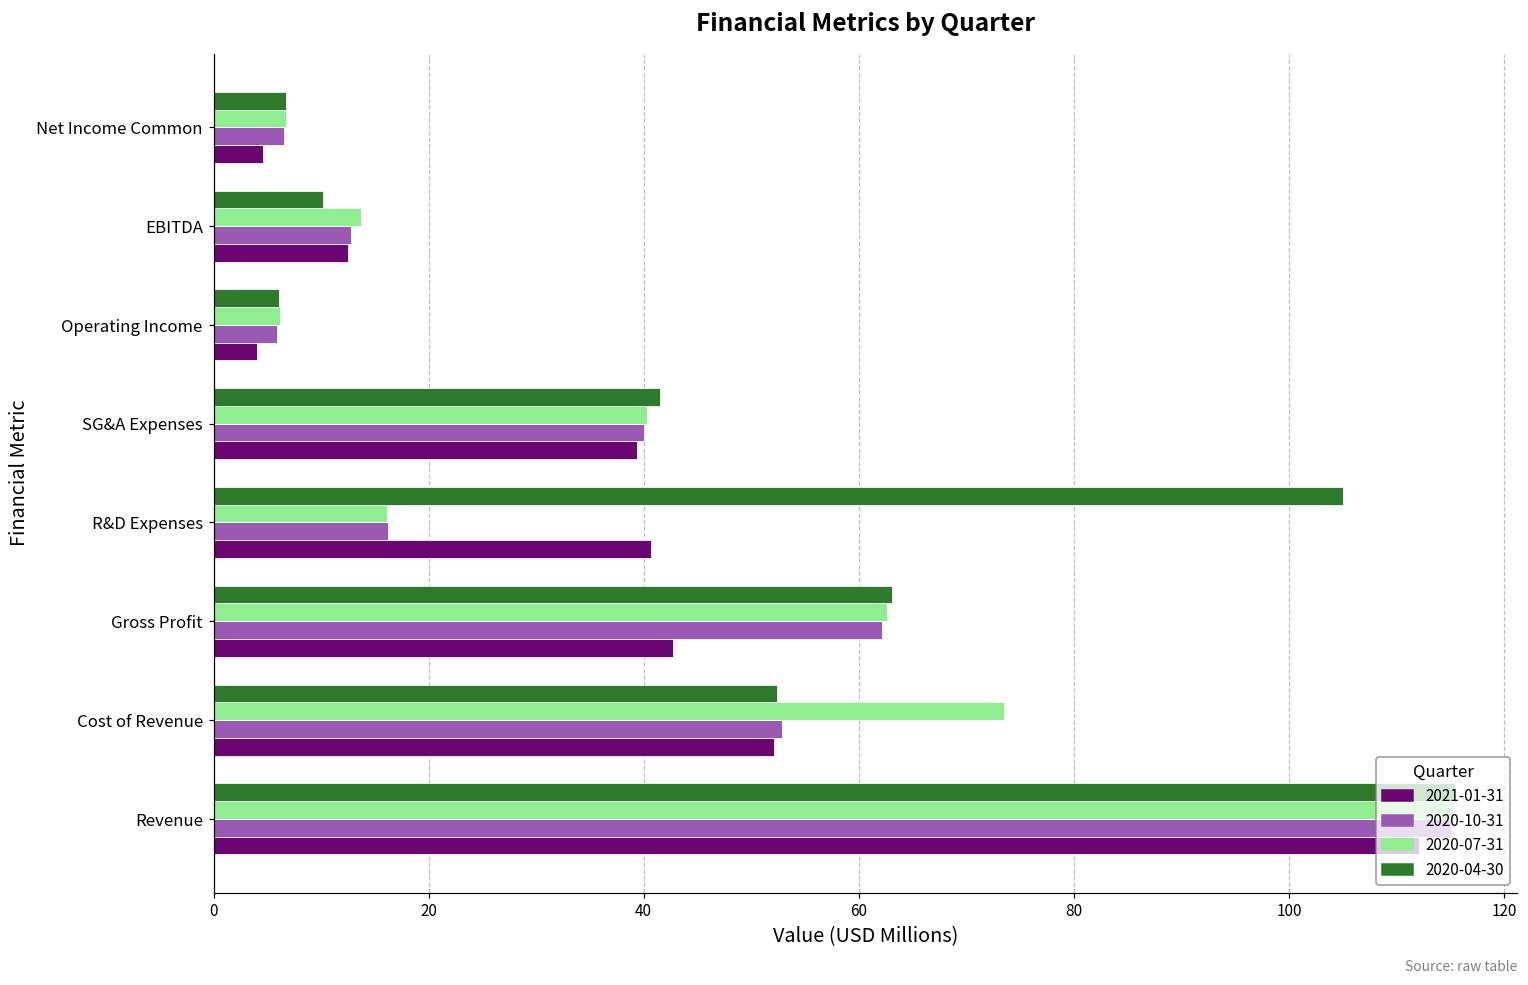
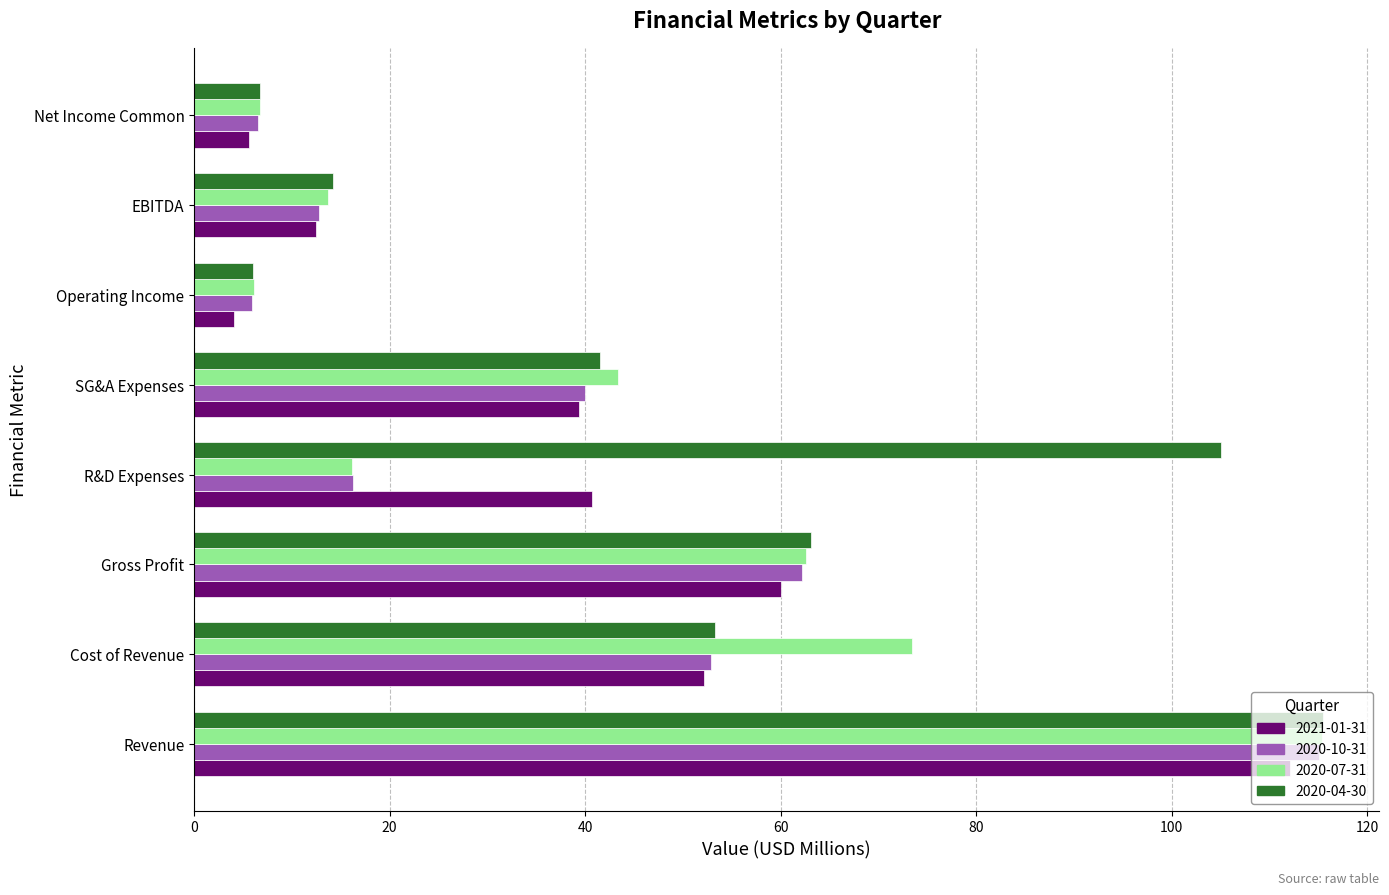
2021-01-31, Net Income Common: 5 -> 6
2020-04-30, EBITDA: 10 -> 14
2020-07-31, SG&A Expenses: 40 -> 43
2021-01-31, Gross Profit: 43 -> 60
2020-04-30, Cost of Revenue: 52 -> 53
